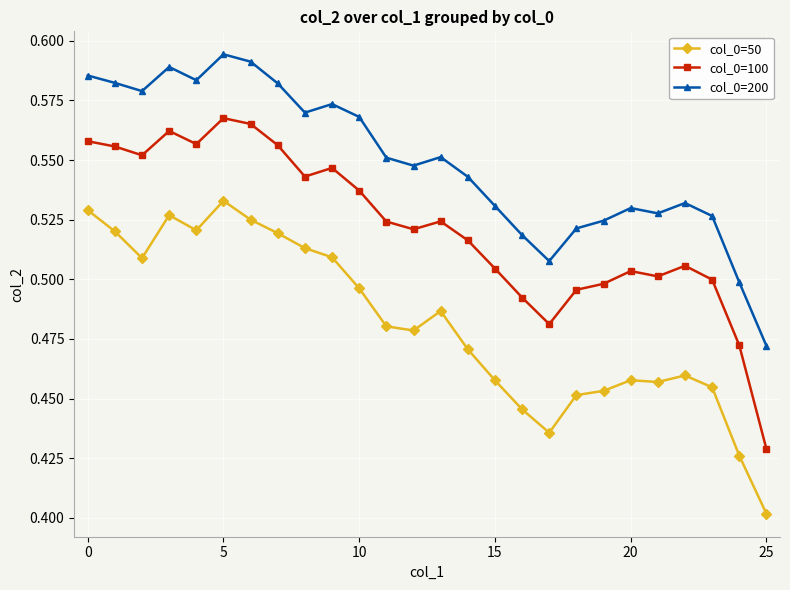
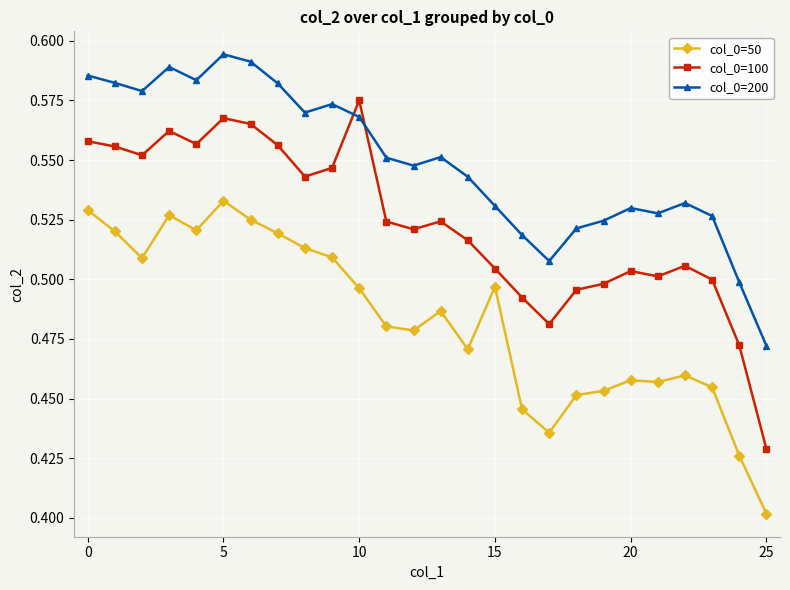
col_0=100, 10: 0.537 -> 0.575
col_0=50, 15: 0.458 -> 0.497
